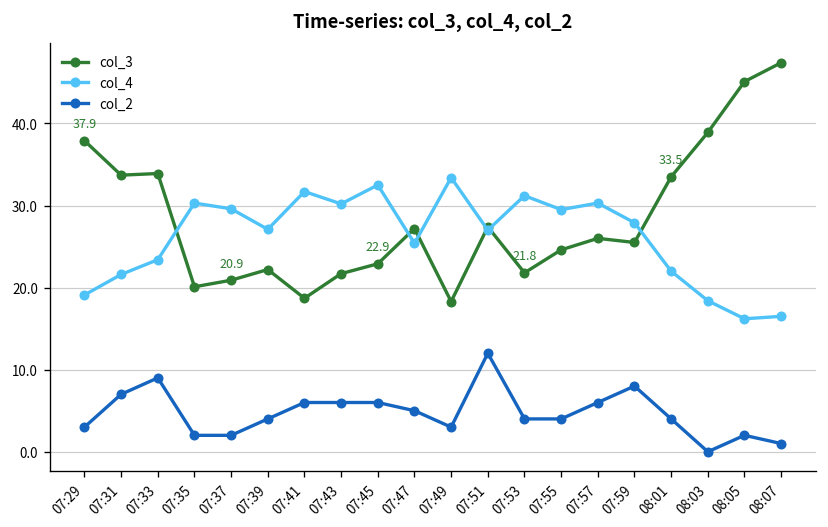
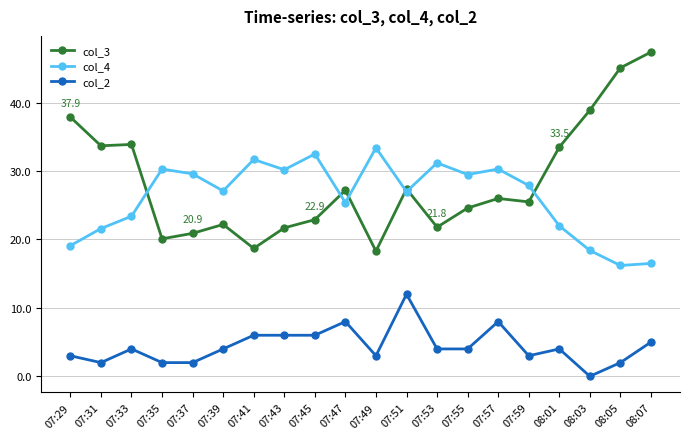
col_2, 07:31: 7 -> 2
col_2, 07:33: 9 -> 4
col_2, 07:47: 5 -> 8
col_2, 07:57: 6 -> 8
col_2, 07:59: 8 -> 3
col_2, 08:07: 1 -> 5
